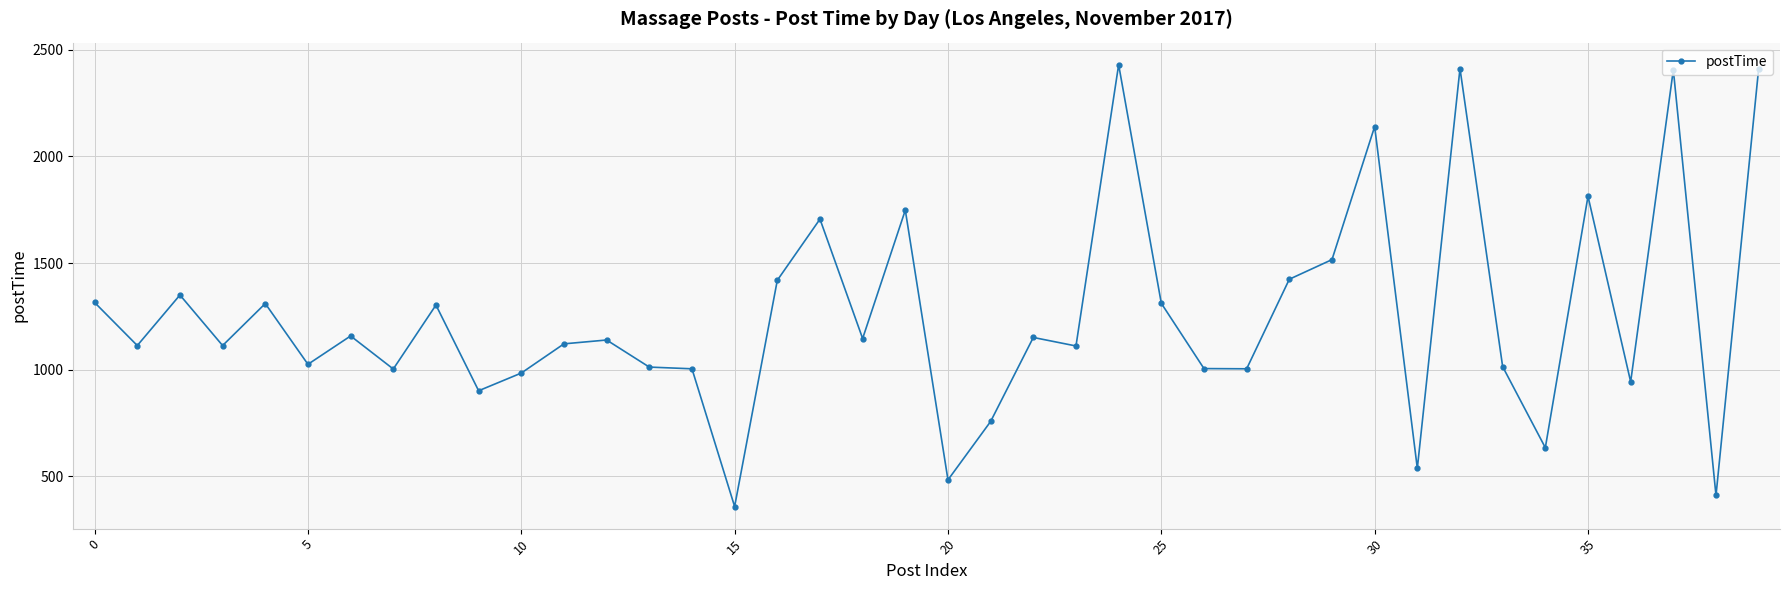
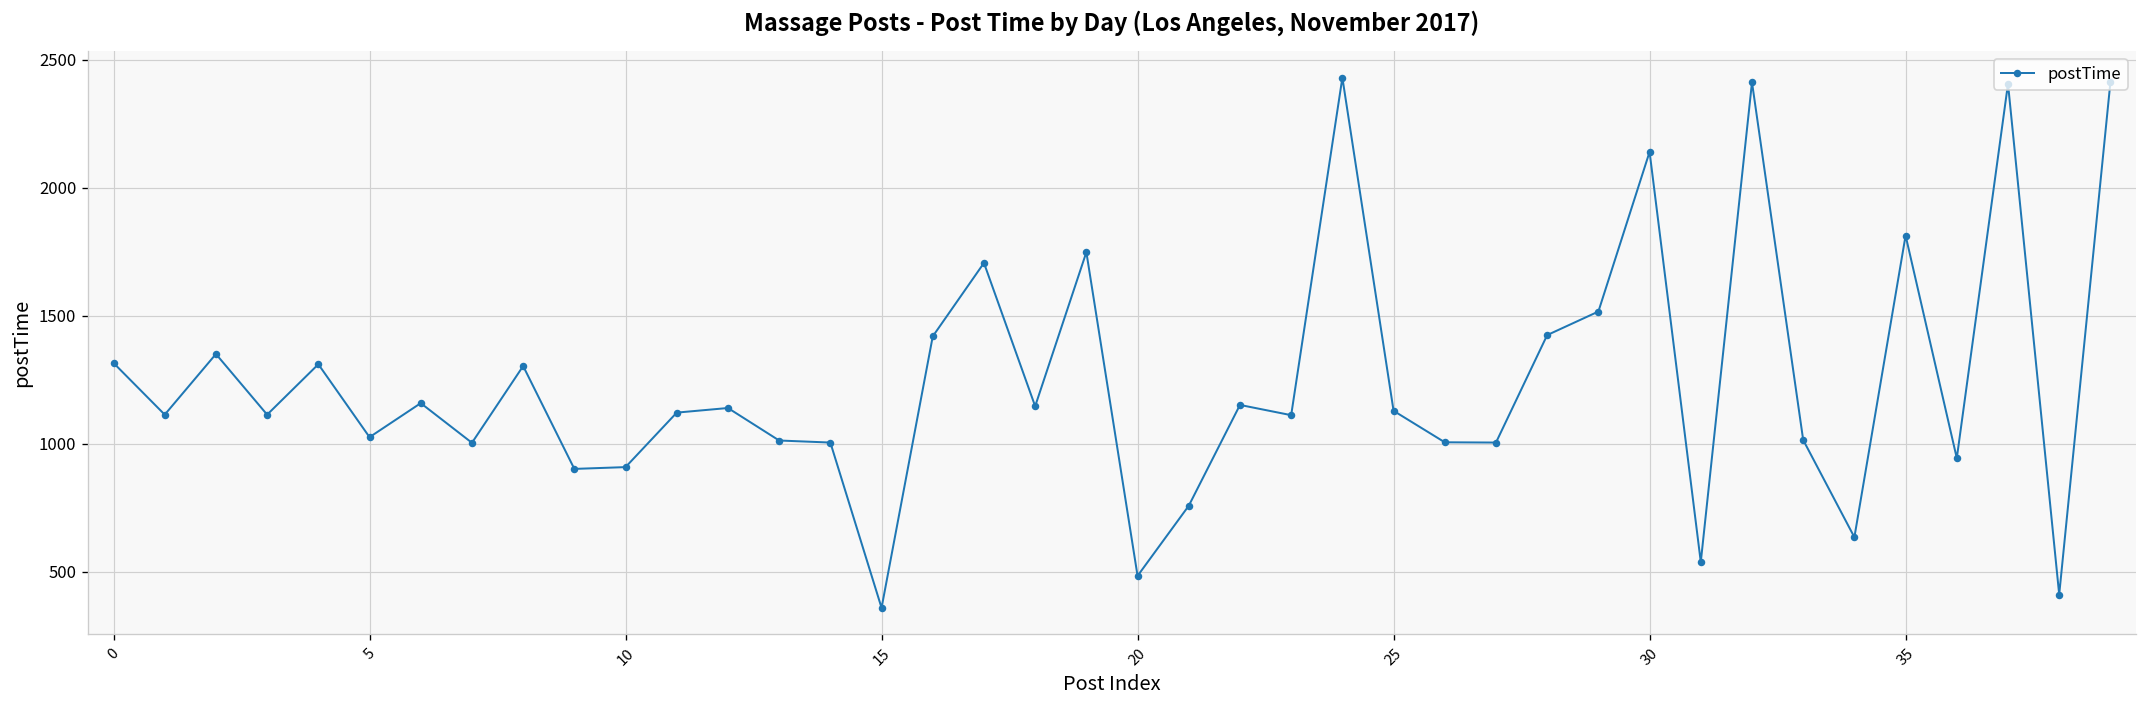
10: 980 -> 910
25: 1310 -> 1130
